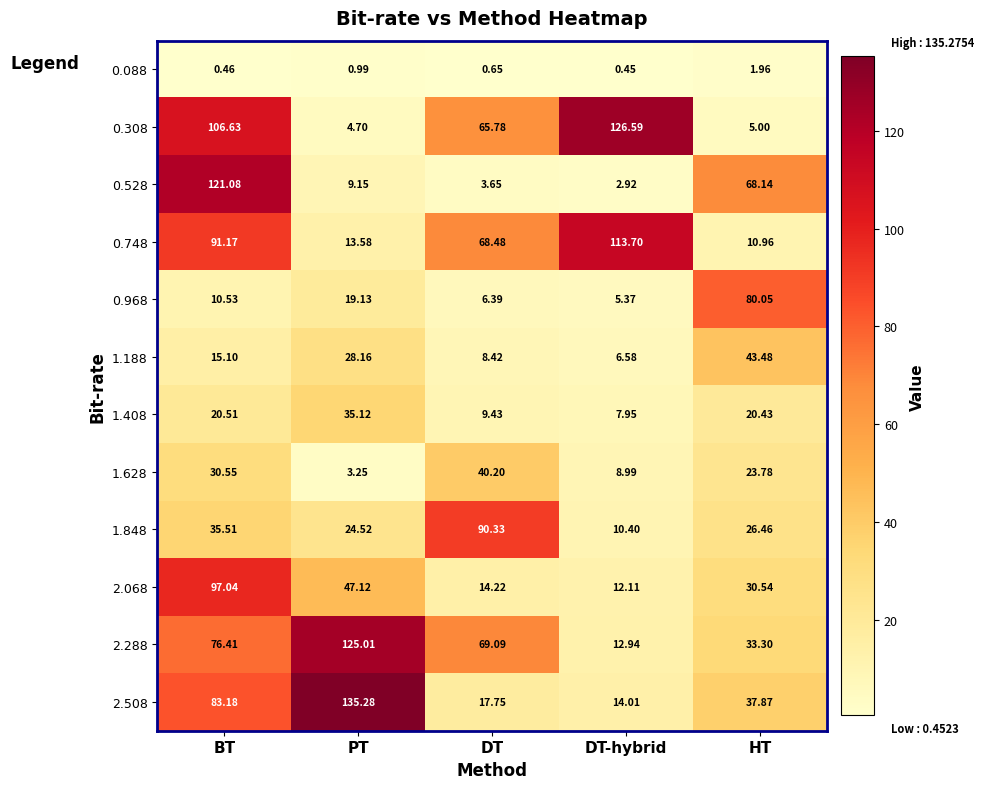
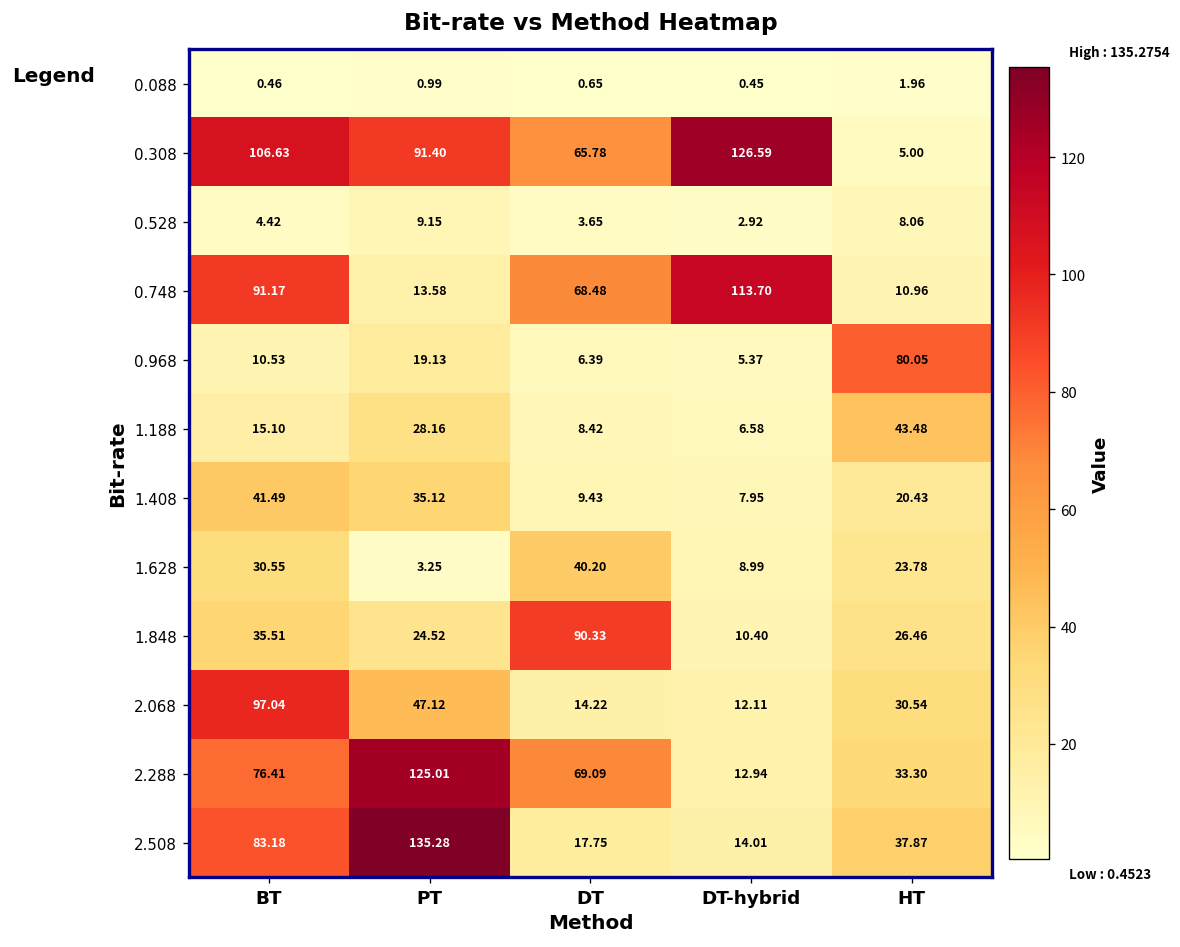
0.308, PT: 4.70 -> 91.40
0.528, BT: 121.08 -> 4.42
0.528, HT: 68.14 -> 8.06
1.408, BT: 20.51 -> 41.49
